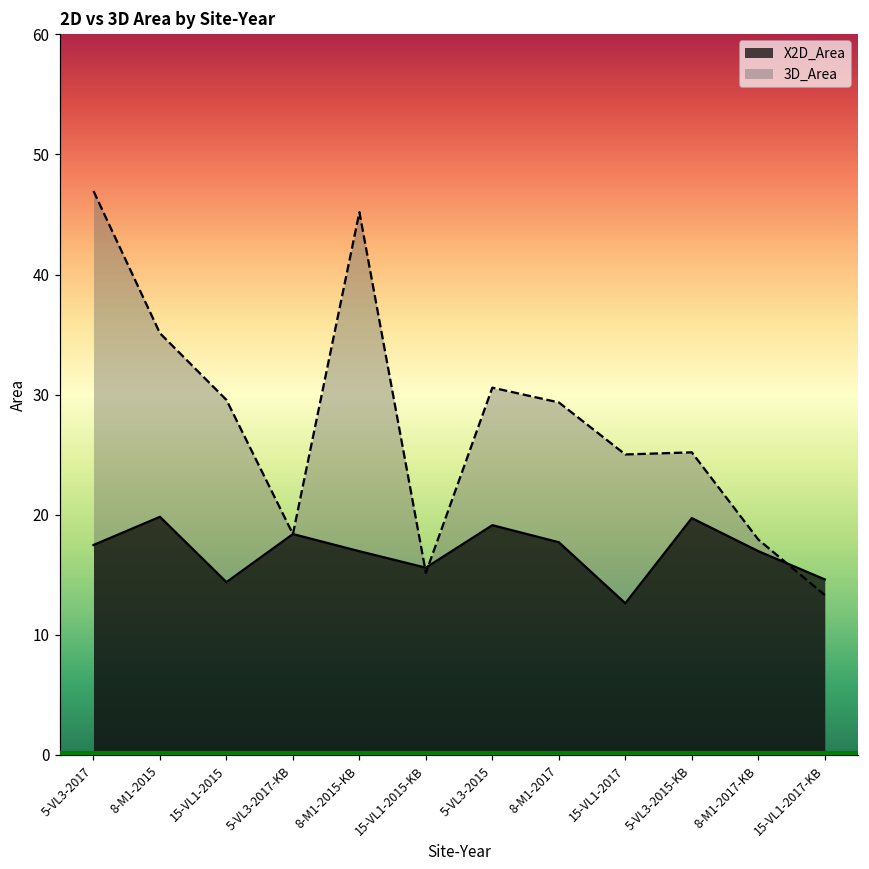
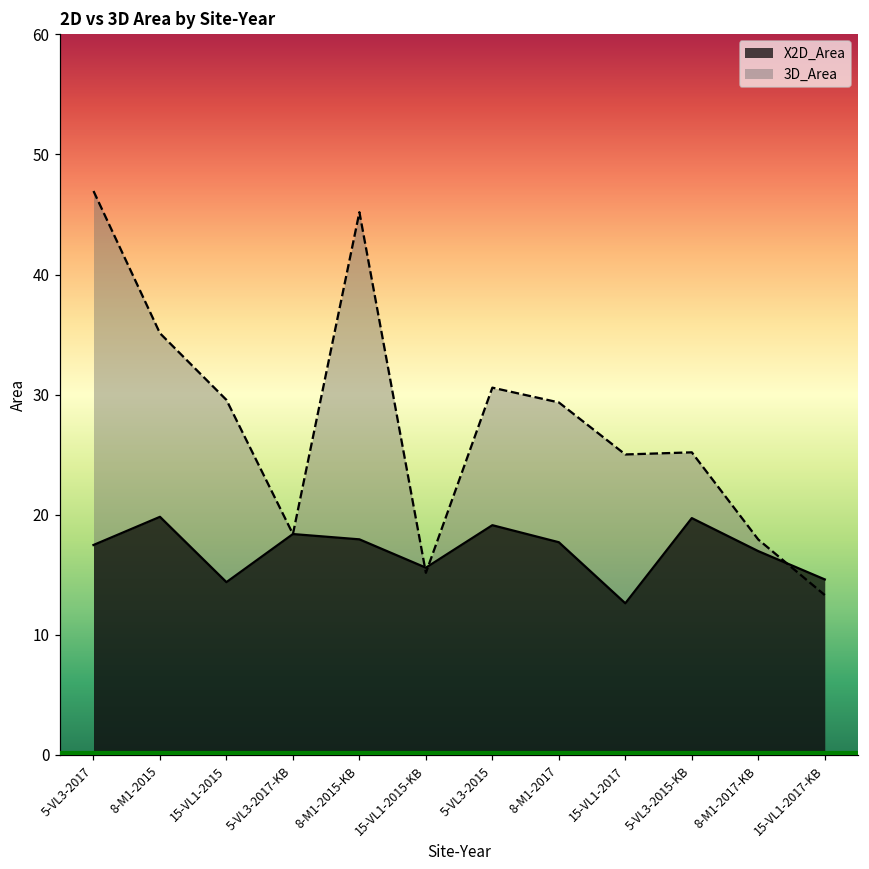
X2D_Area, 8-M1-2015-KB: 16.9 -> 17.9
